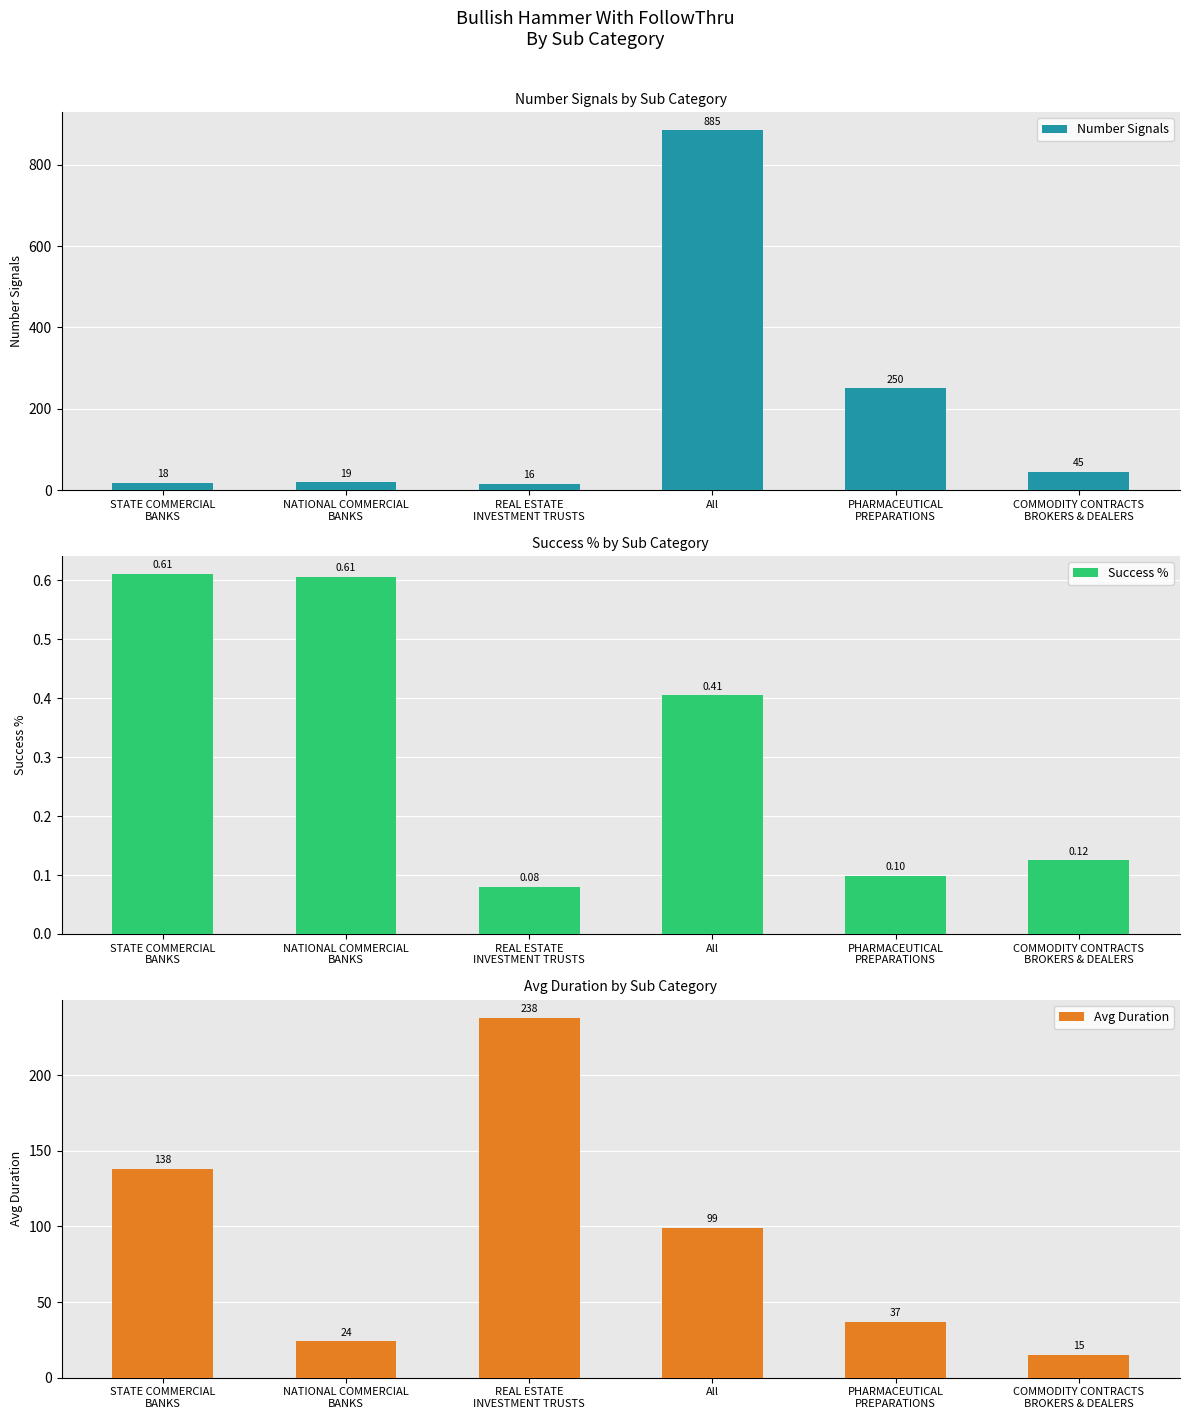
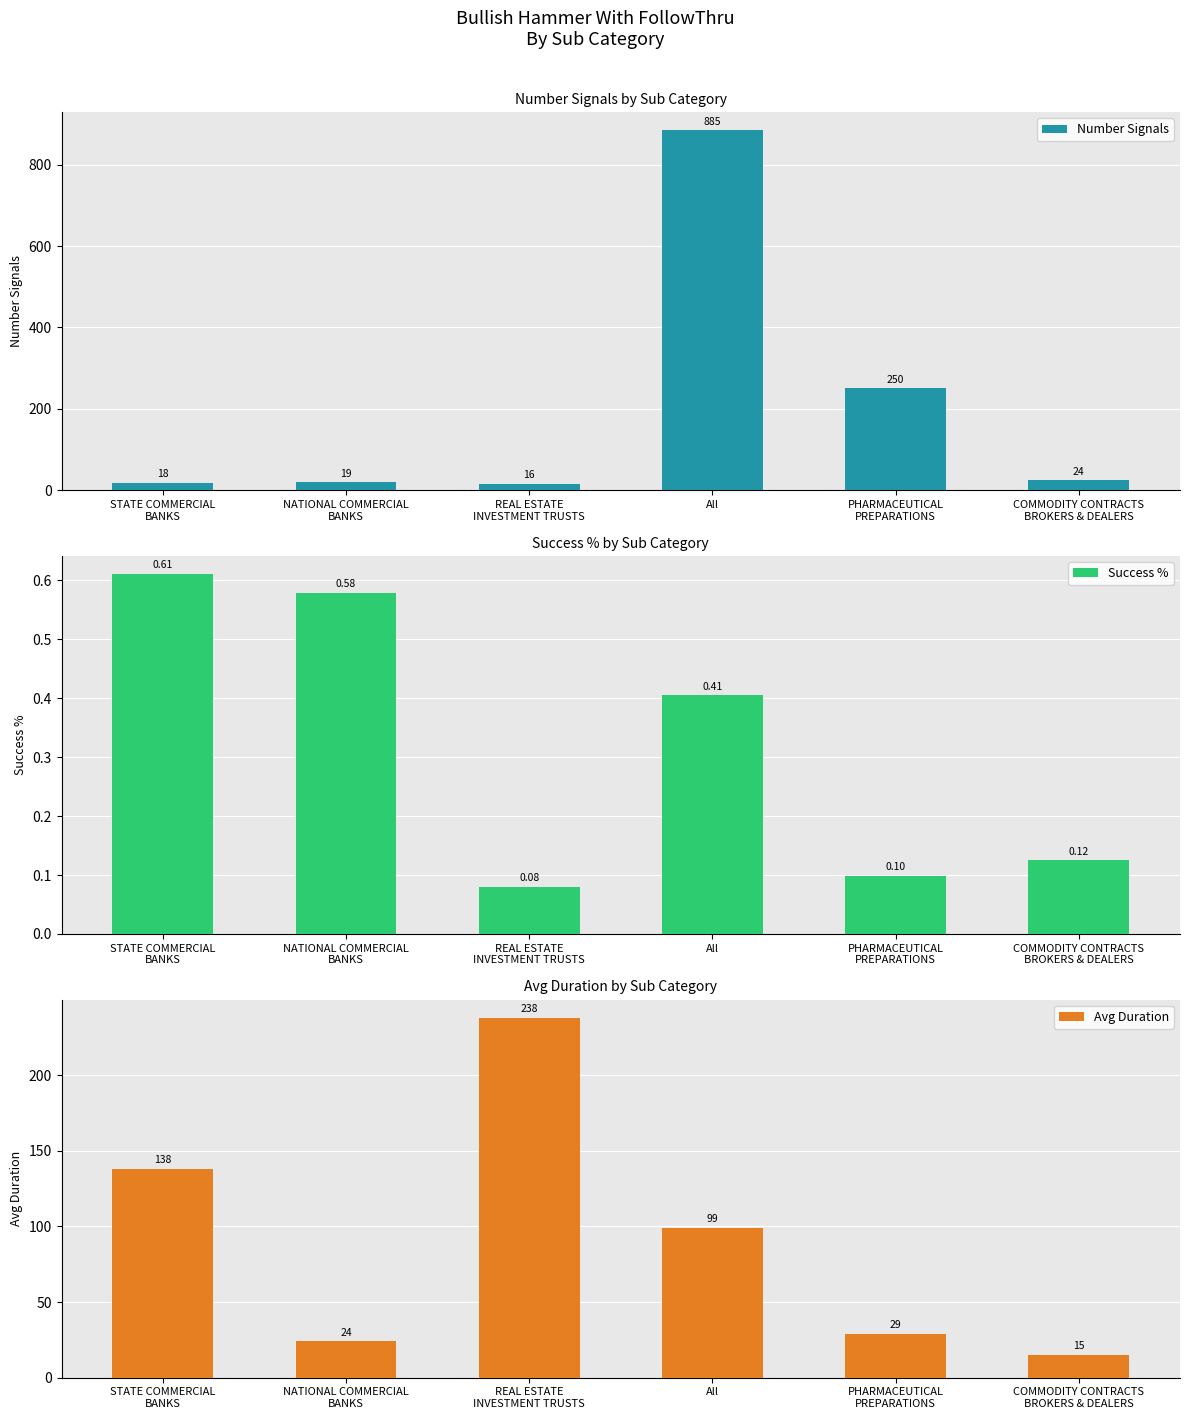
Number Signals by Sub Category, COMMODITY CONTRACTS BROKERS & DEALERS: 45 -> 24
Success % by Sub Category, NATIONAL COMMERCIAL BANKS: 0.61 -> 0.58
Avg Duration by Sub Category, PHARMACEUTICAL PREPARATIONS: 37 -> 29
